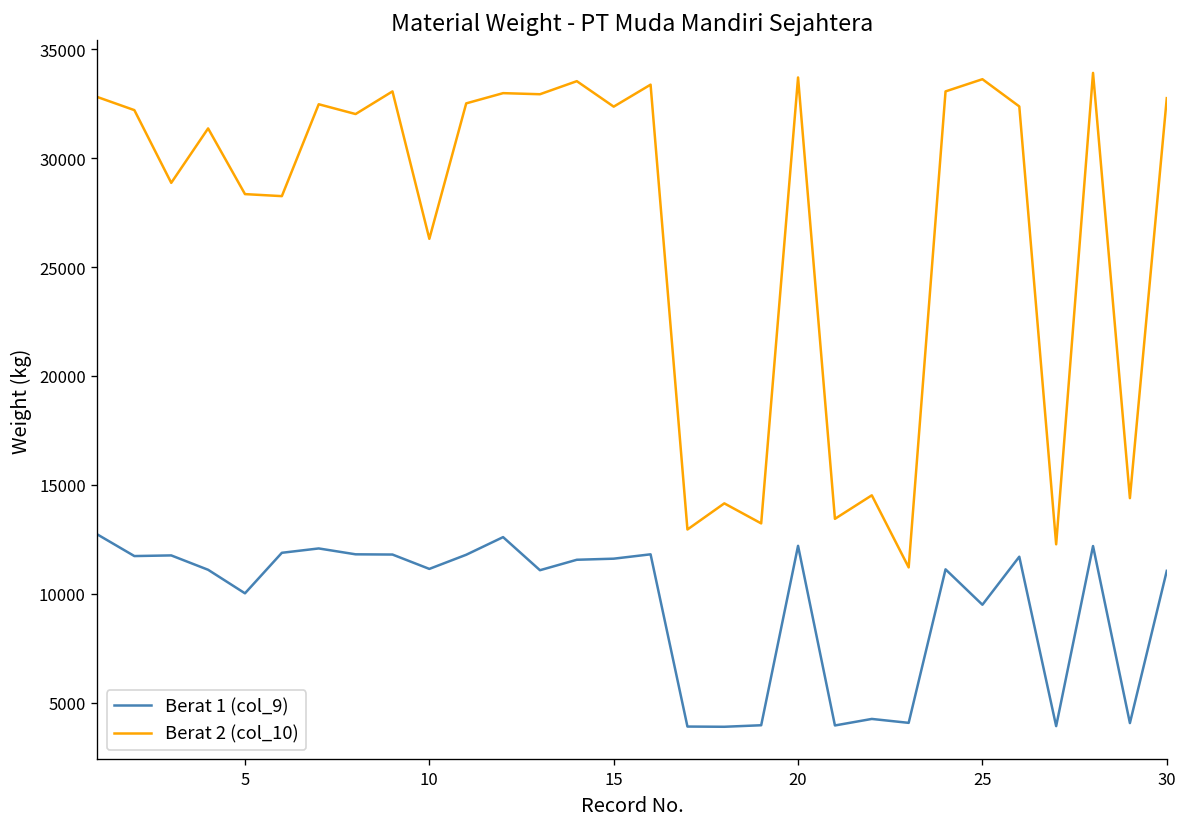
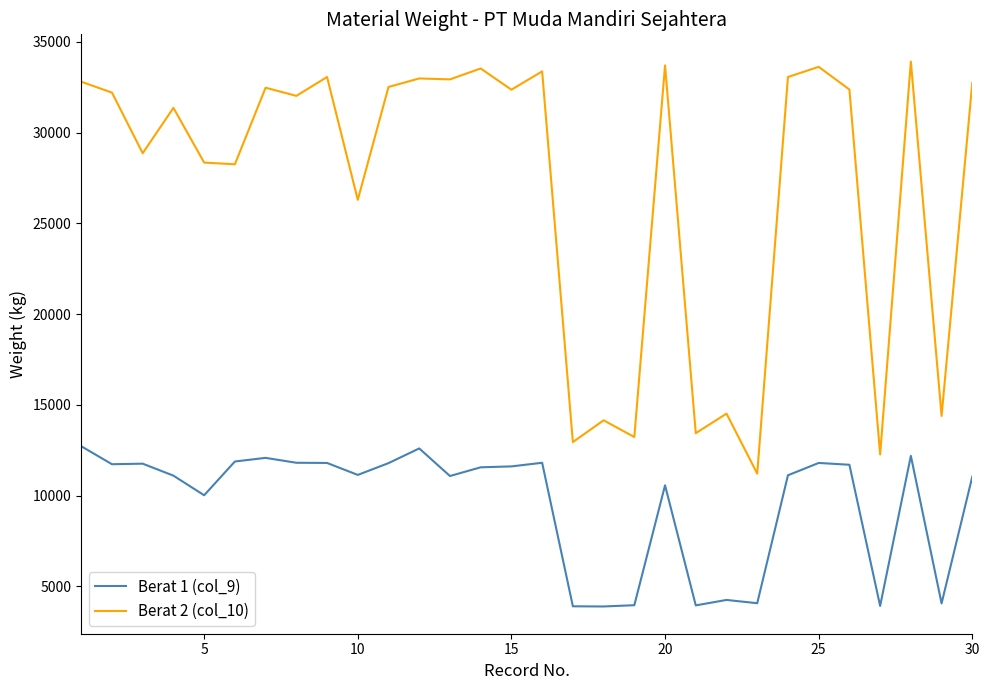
Berat 1 (col_9), 20: 12200 -> 10600
Berat 1 (col_9), 25: 9500 -> 11800
